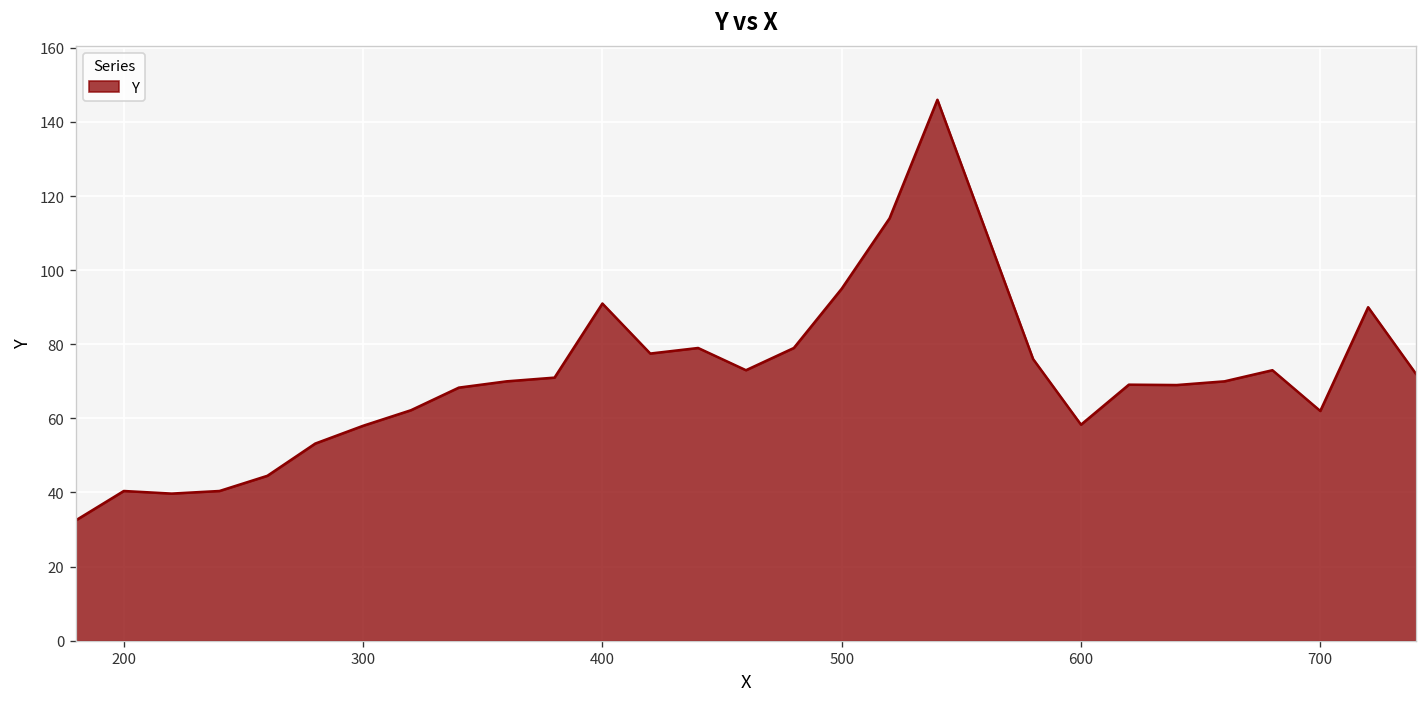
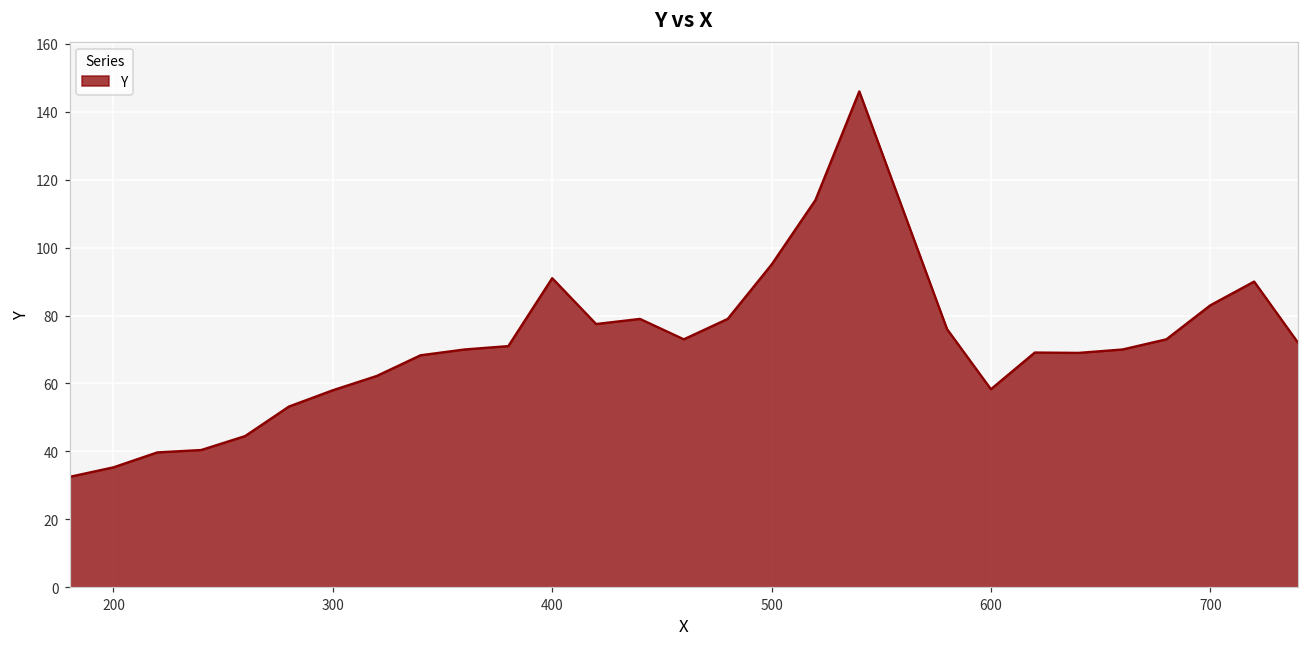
200: 40 -> 35
700: 62 -> 83
